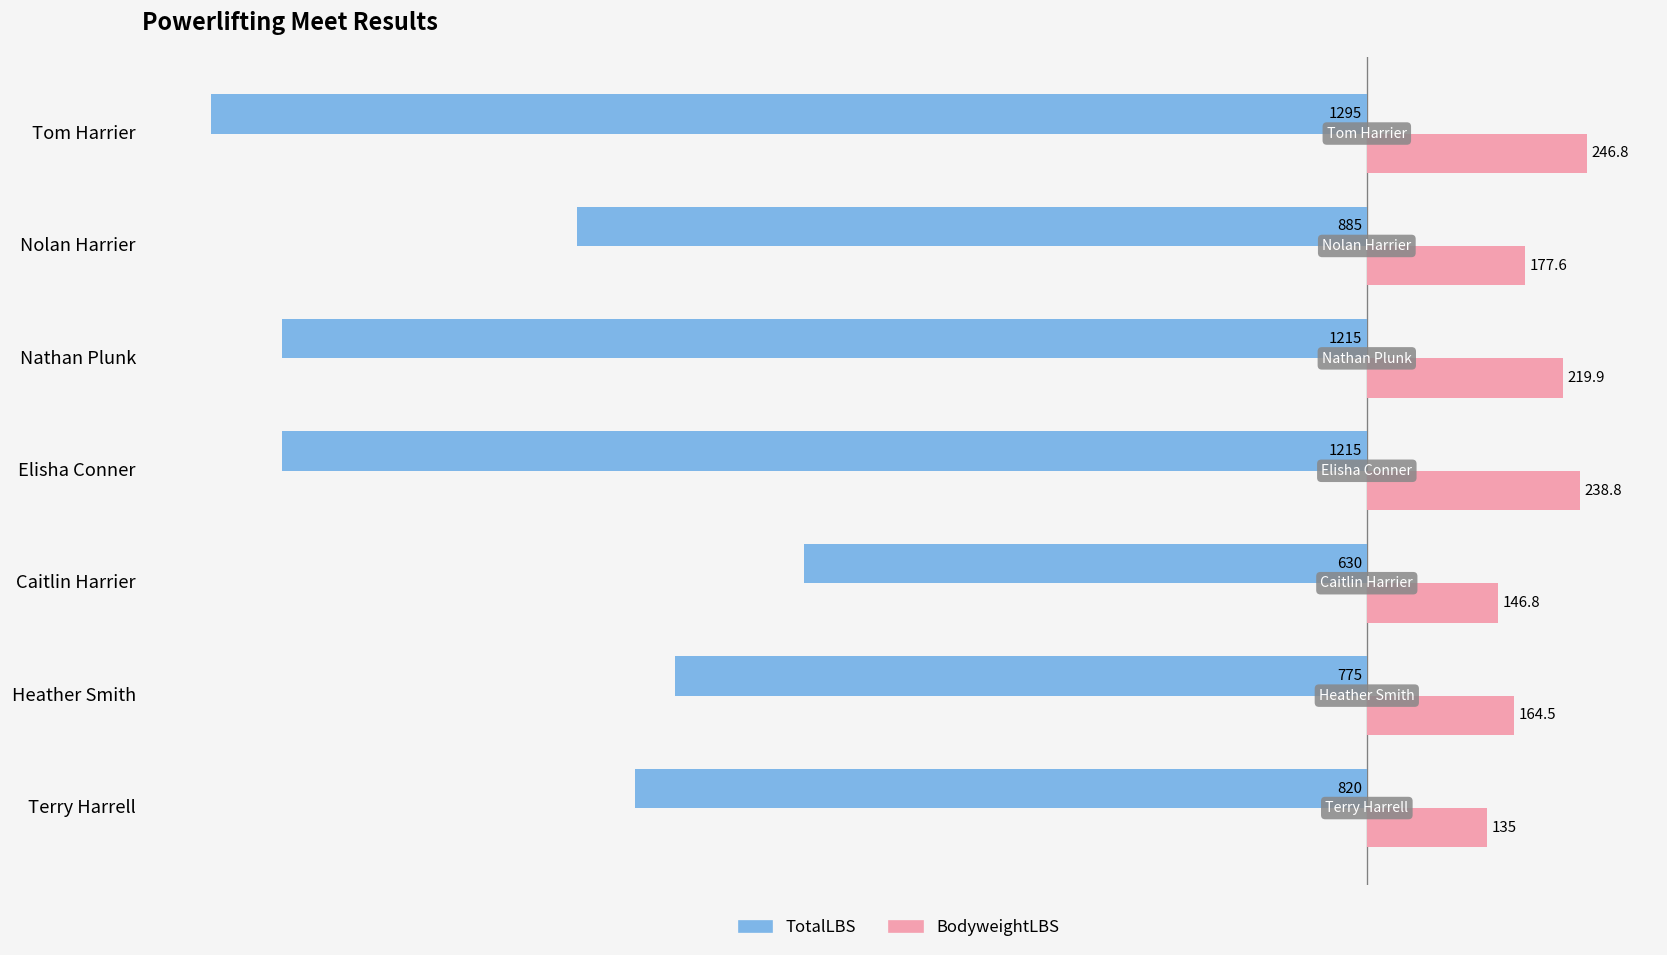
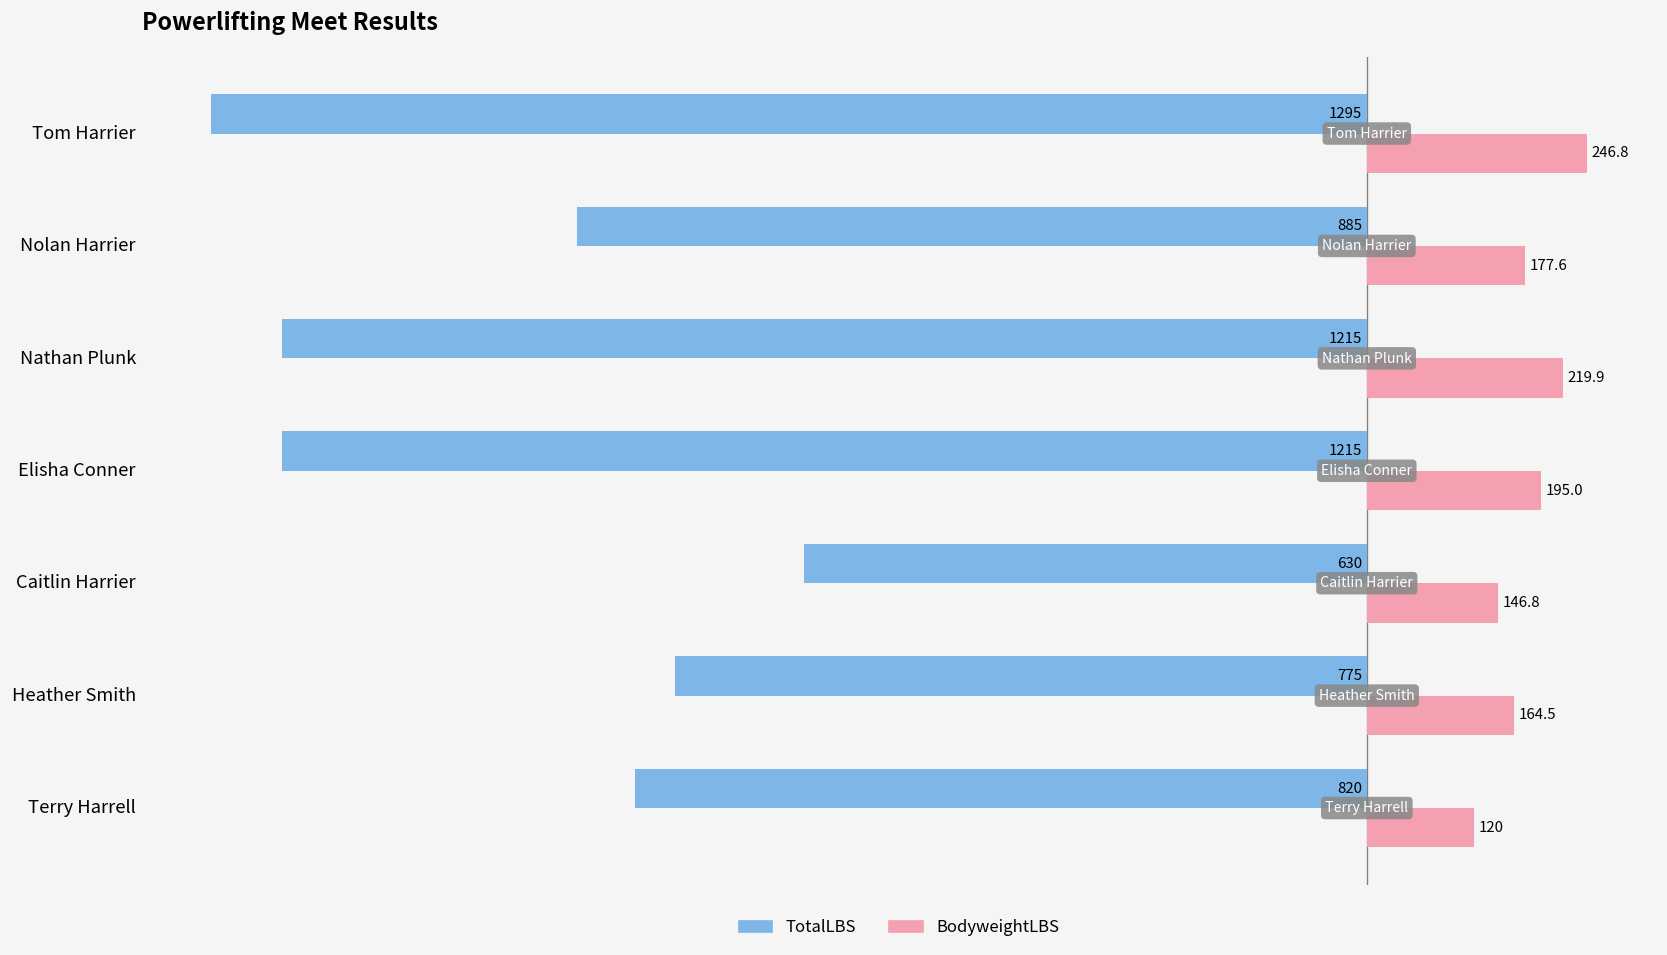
BodyweightLBS, Elisha Conner: 238.8 -> 195.0
BodyweightLBS, Terry Harrell: 135 -> 120
